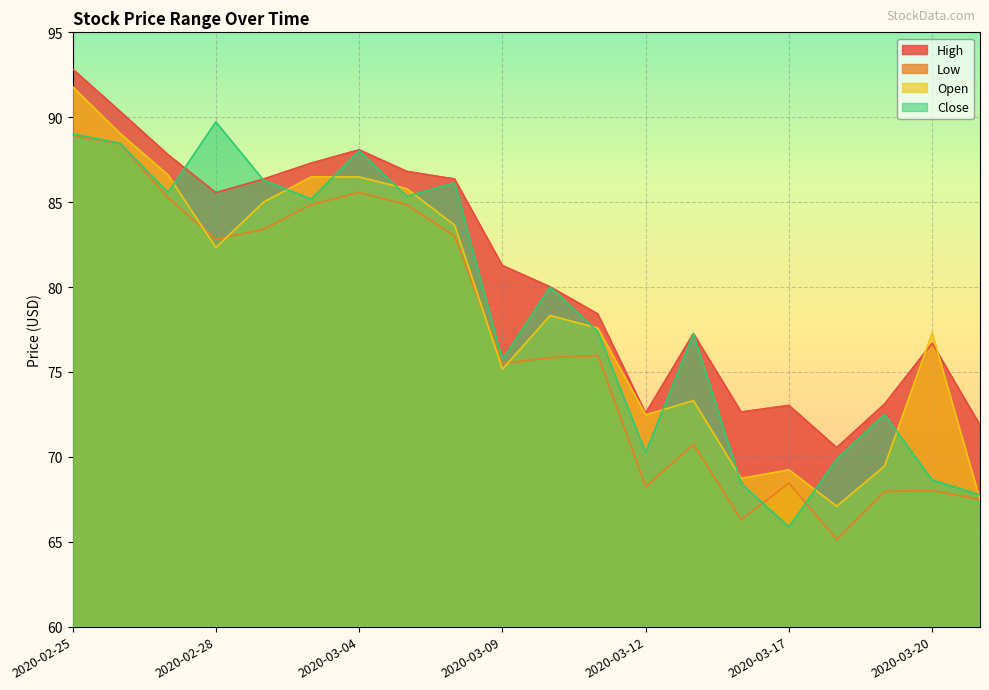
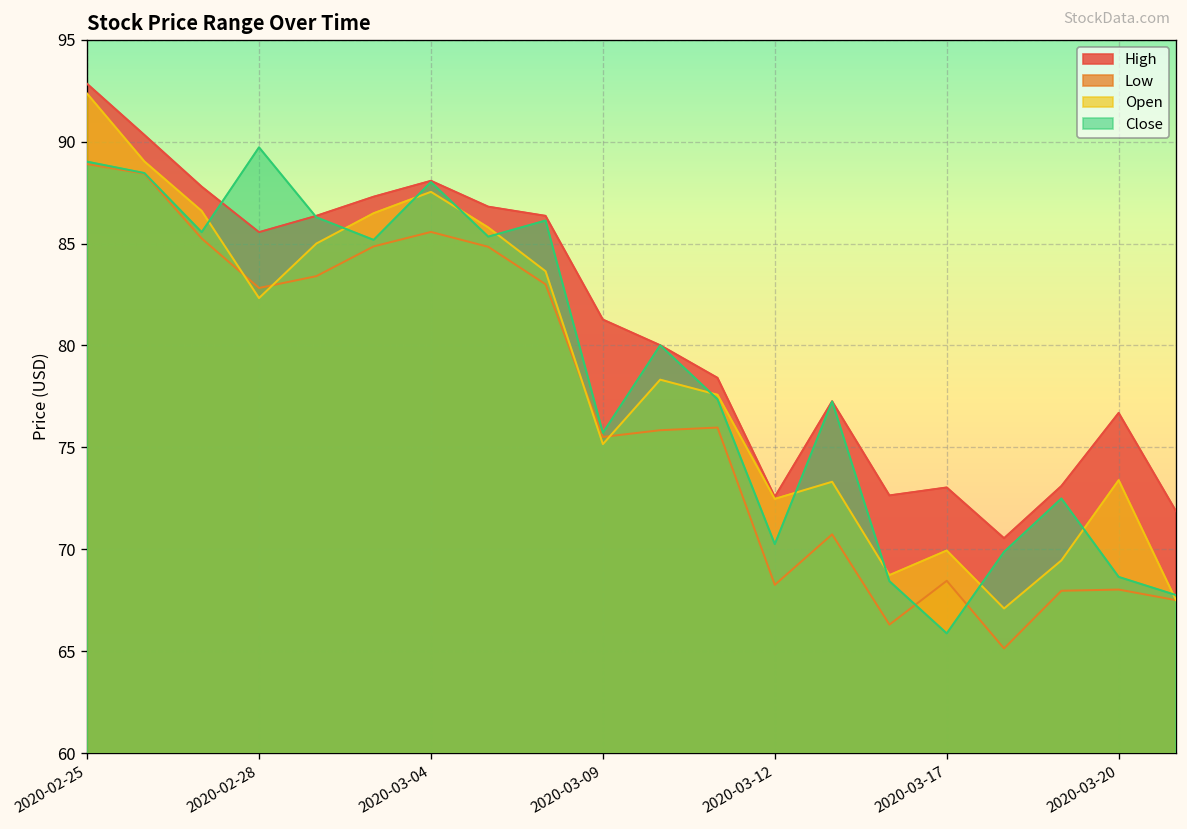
Open, 2020-02-25: 91.8 -> 92.4
Open, 2020-03-04: 86.5 -> 87.5
Open, 2020-03-17: 69.2 -> 69.9
Open, 2020-03-20: 77.3 -> 73.4
